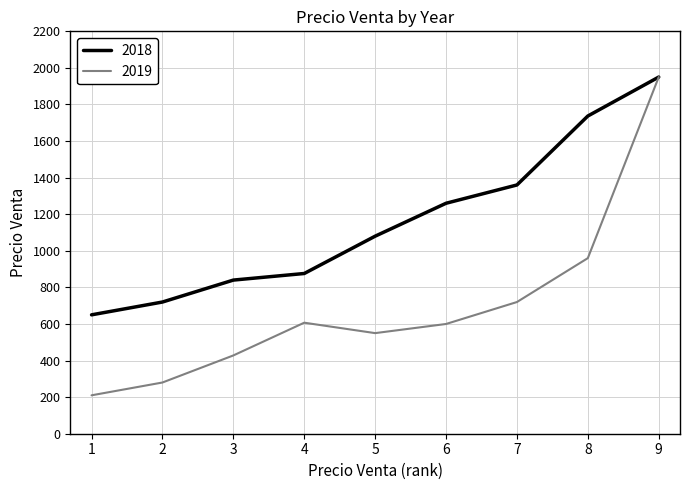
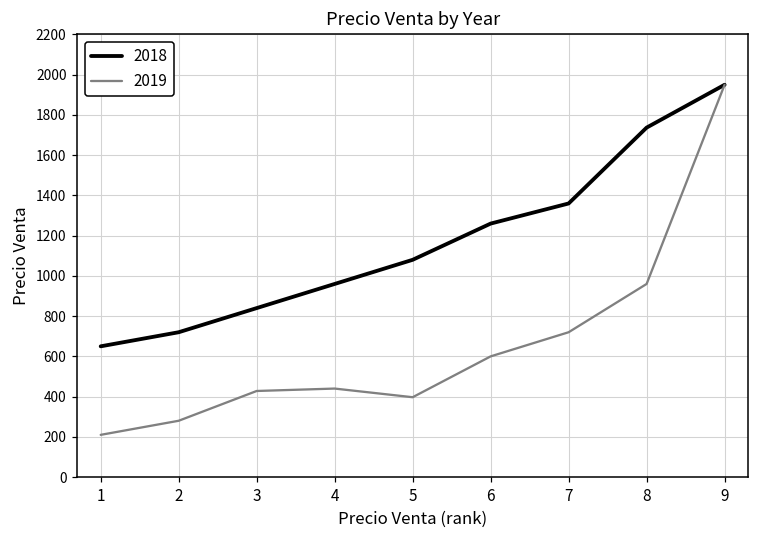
2018, 4: 880 -> 960
2019, 4: 610 -> 440
2019, 5: 550 -> 400
